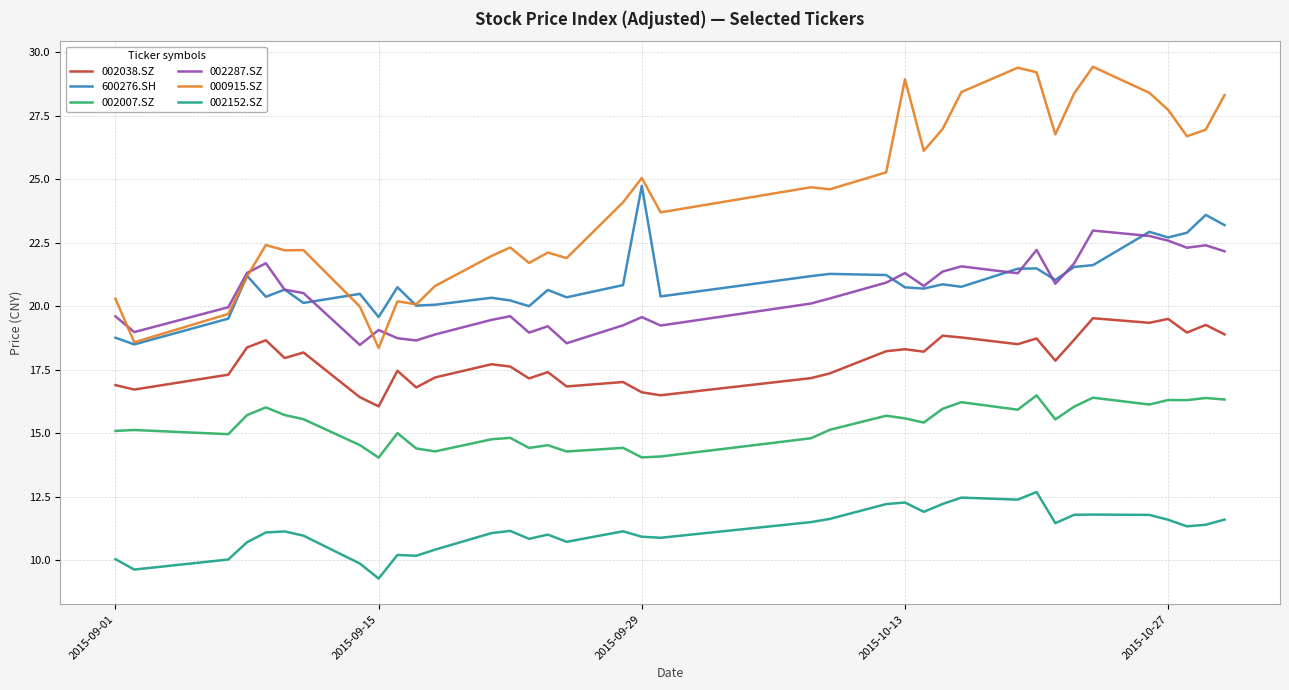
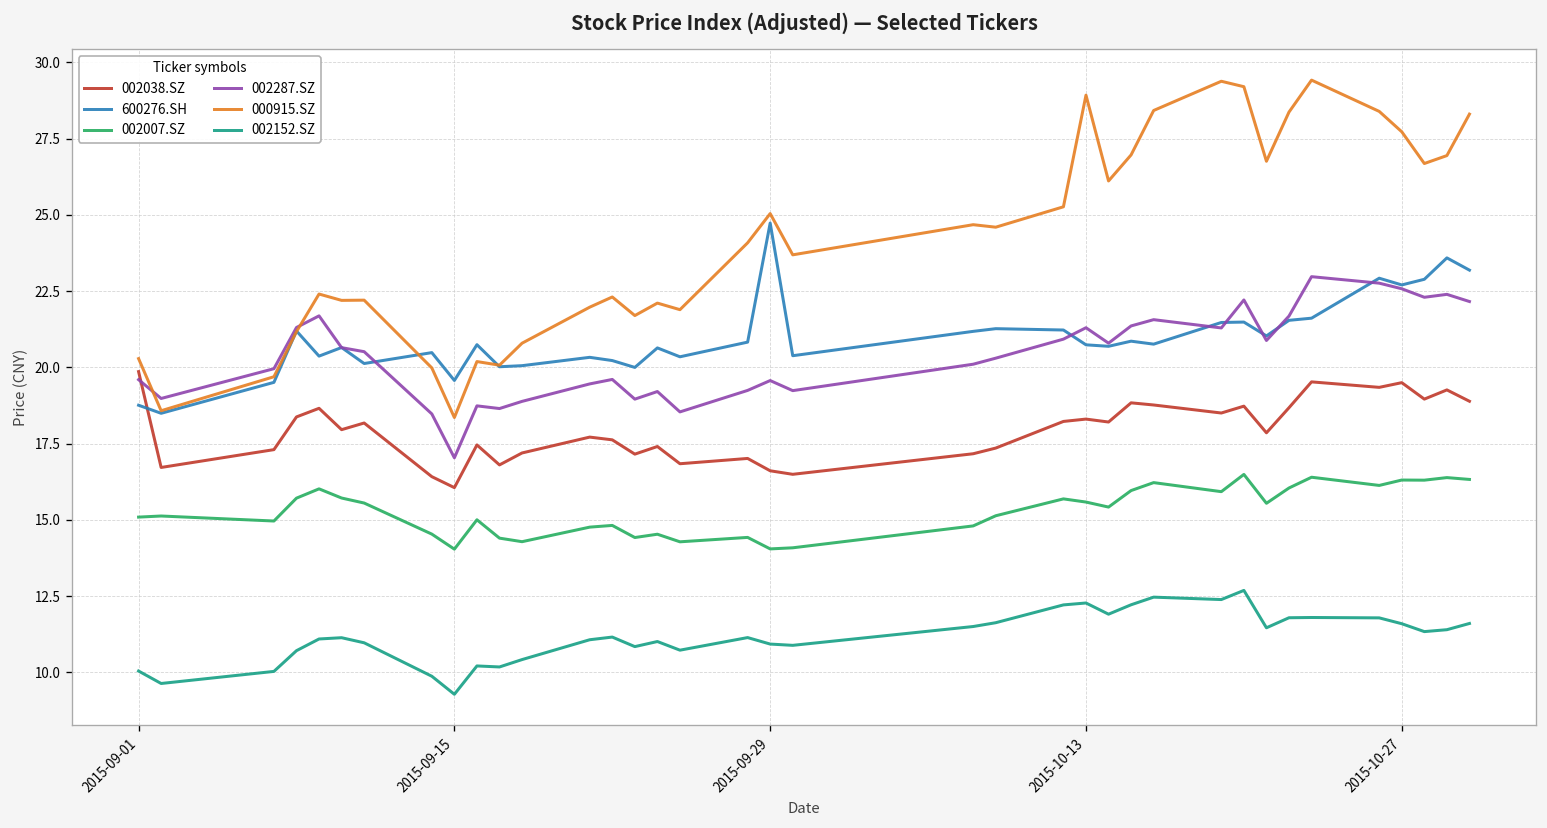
002038.SZ, 2015-09-01: 16.9 -> 19.9
002287.SZ, 2015-09-15: 19.1 -> 17.0
